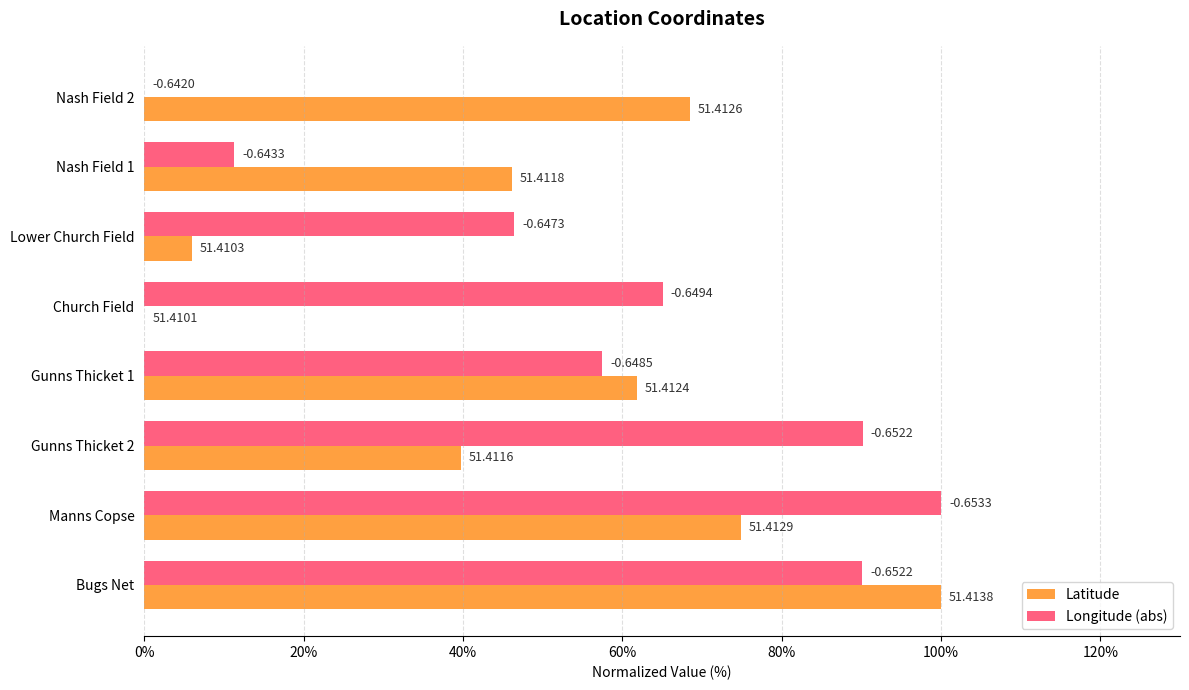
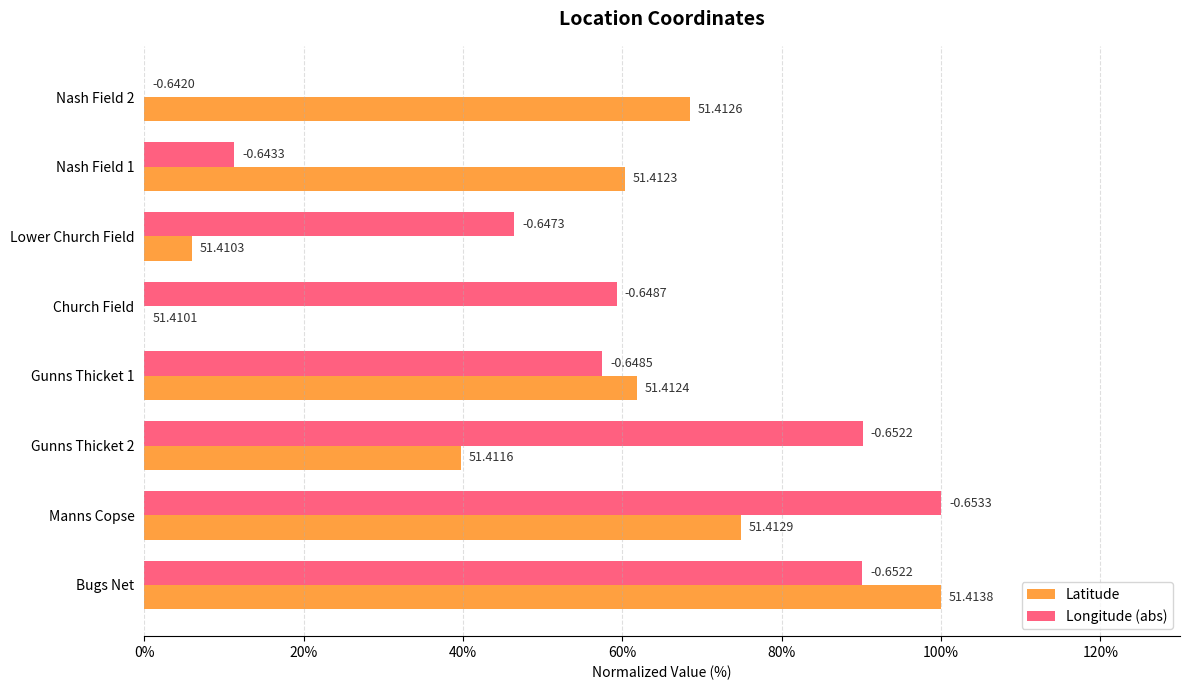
Latitude, Nash Field 1: 51.4118 -> 51.4123
Longitude (abs), Church Field: -0.6494 -> -0.6487
